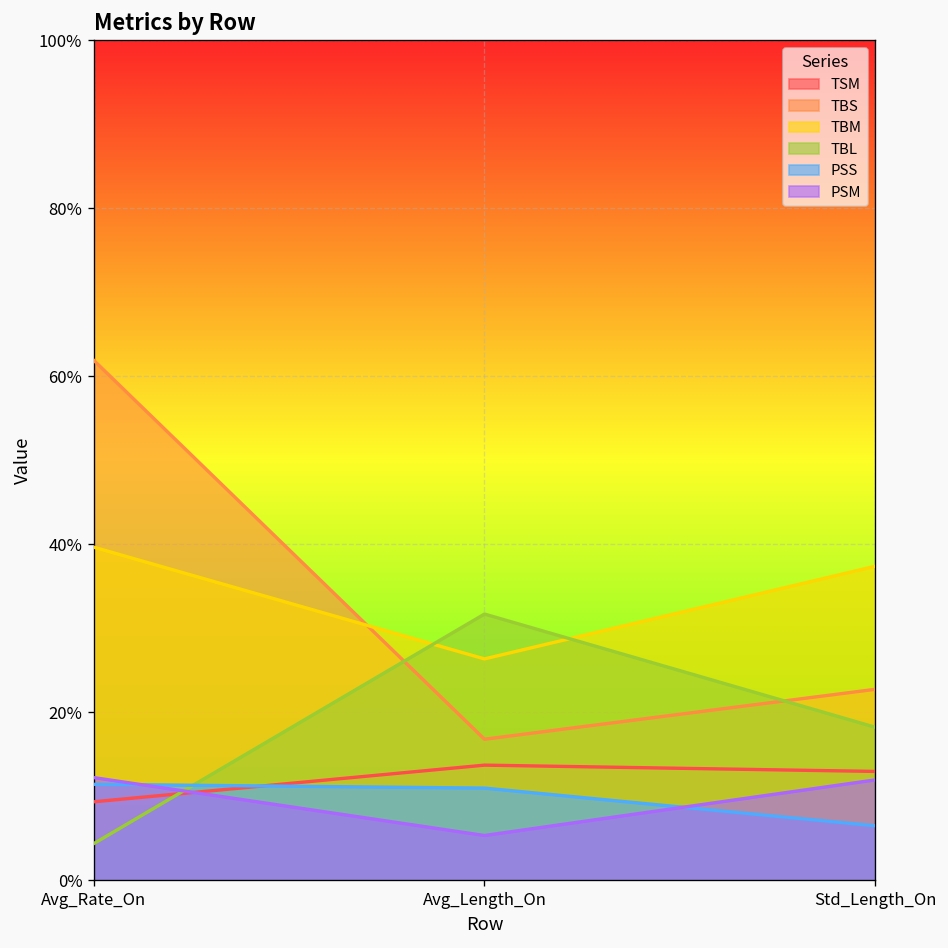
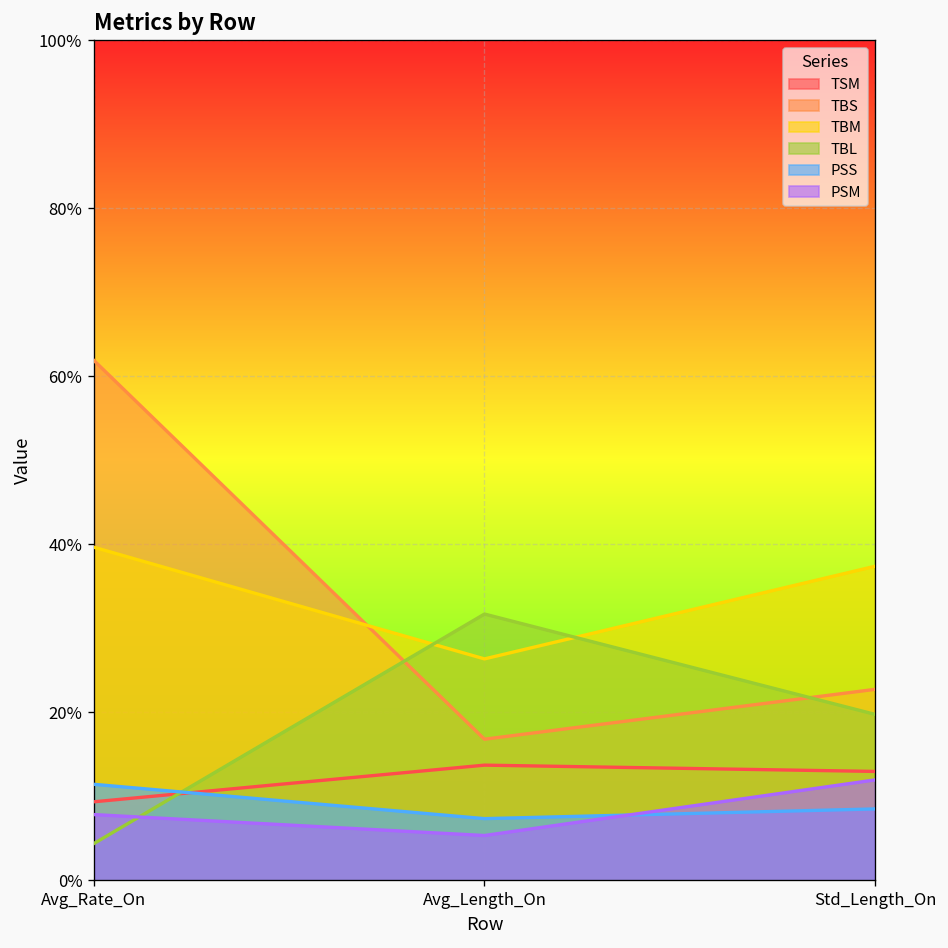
PSM, Avg_Rate_On: 12% -> 8%
PSS, Avg_Length_On: 11% -> 7%
TBL, Std_Length_On: 18% -> 20%
PSS, Std_Length_On: 7% -> 9%
